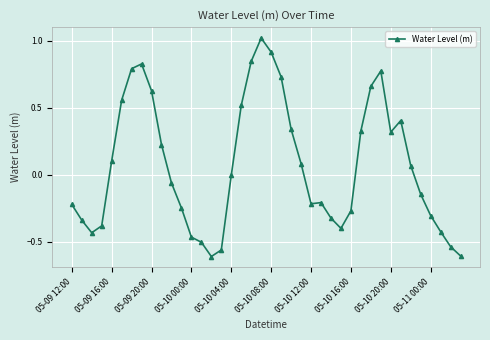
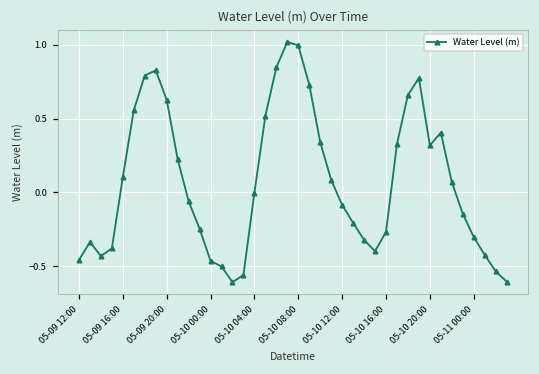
05-09 12:00: -0.22 -> -0.46
05-10 08:00: 0.91 -> 1.00
05-10 12:00: -0.22 -> -0.09
